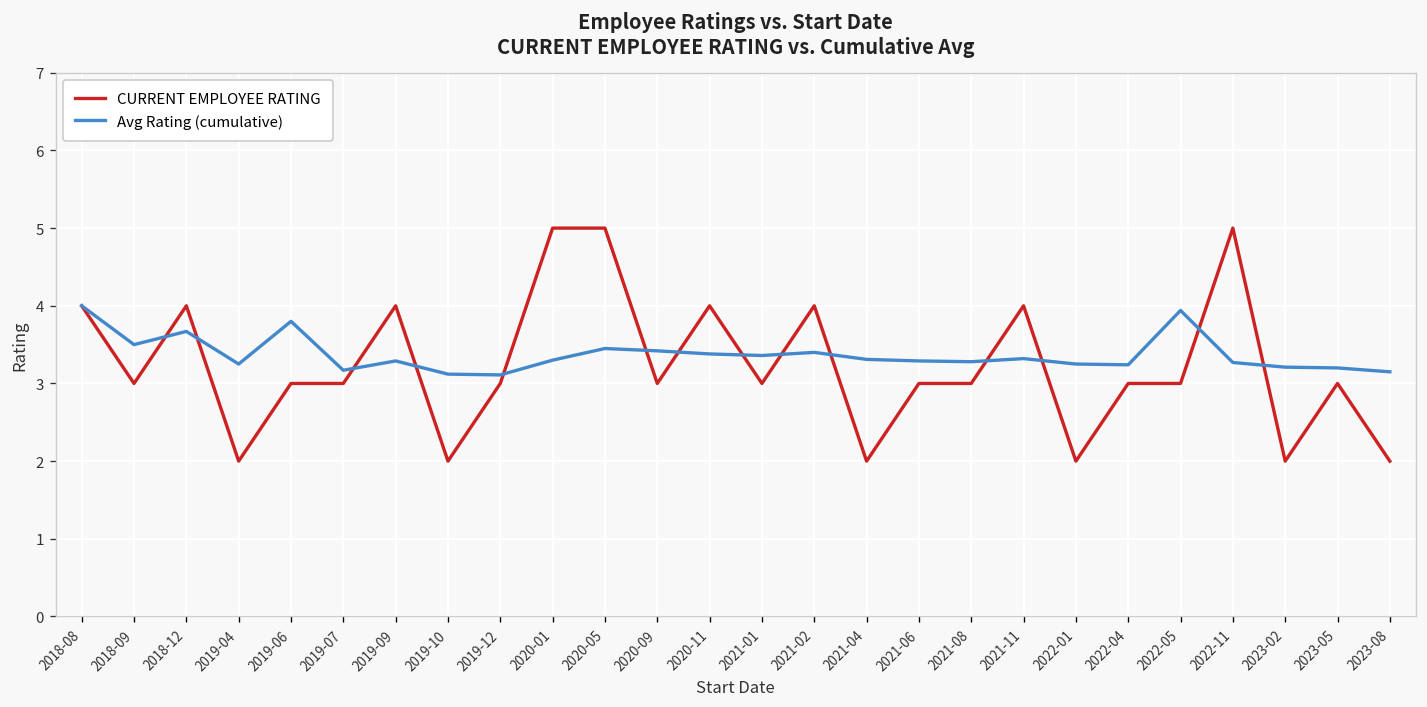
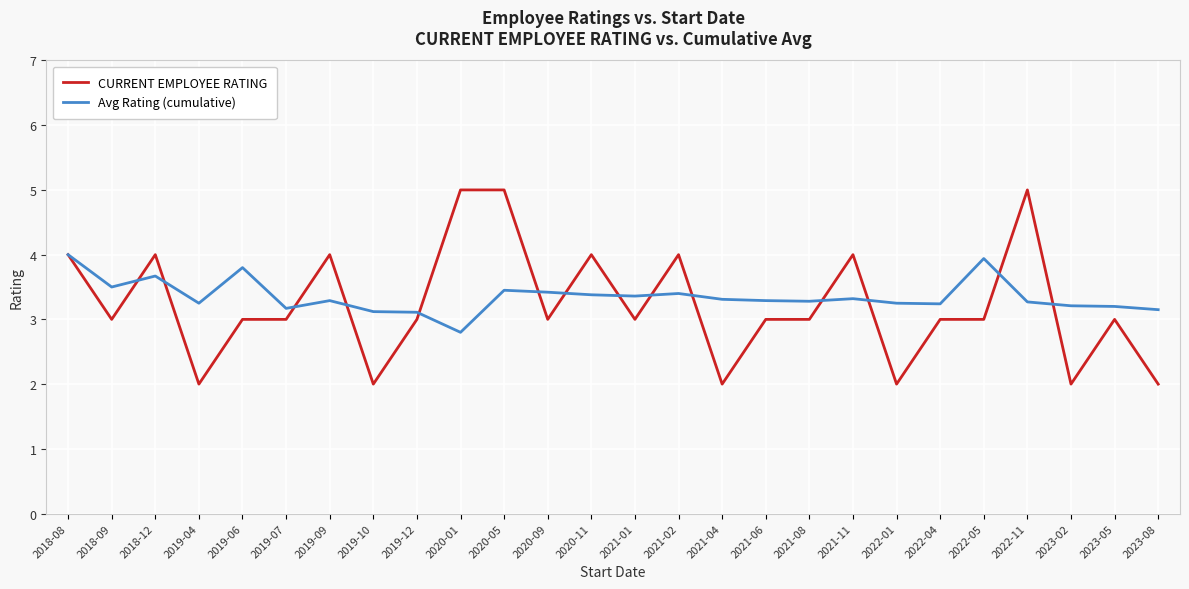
Avg Rating (cumulative), 2020-01: 3.3 -> 2.8
